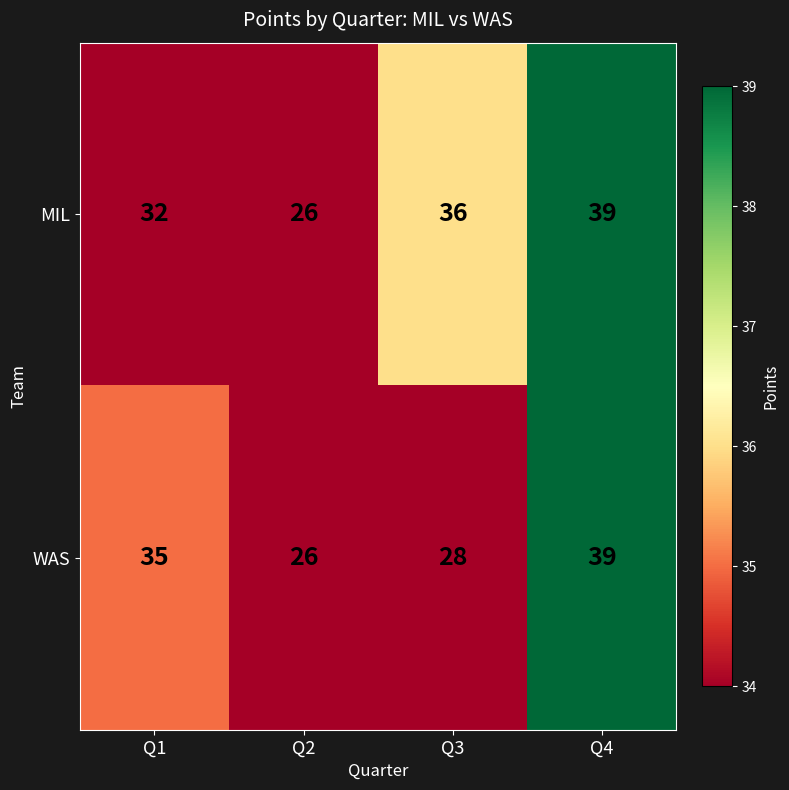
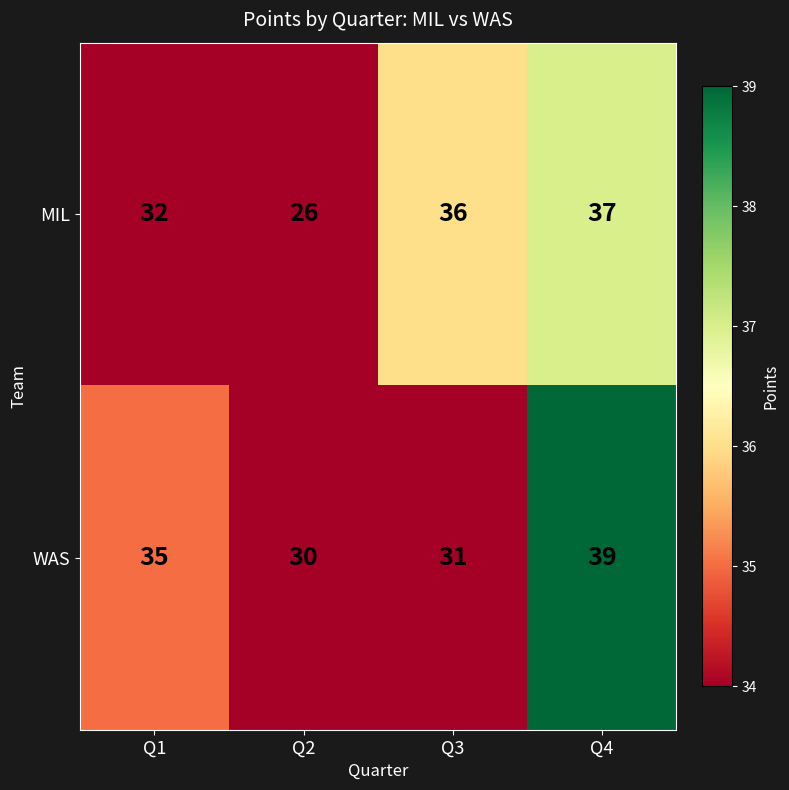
MIL, Q4: 39 -> 37
WAS, Q2: 26 -> 30
WAS, Q3: 28 -> 31
